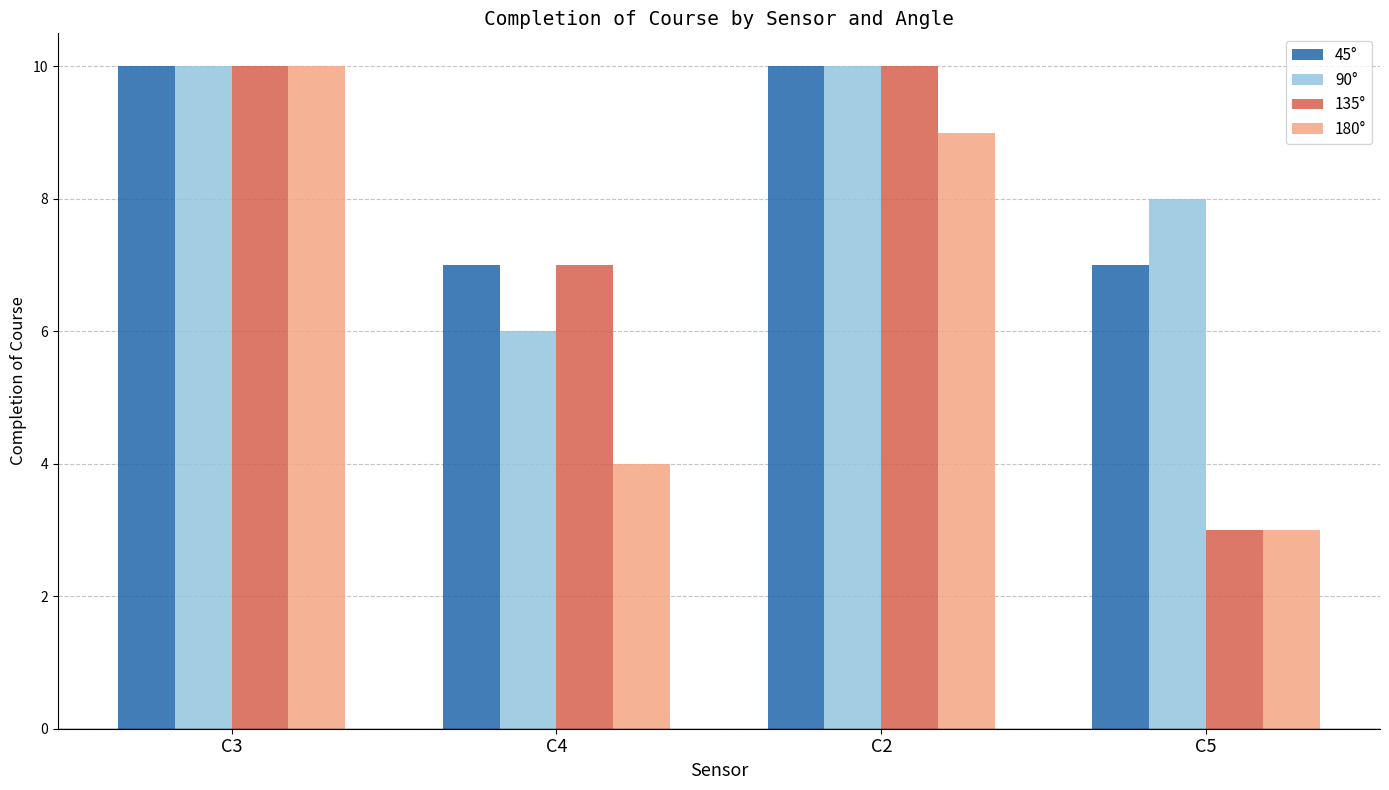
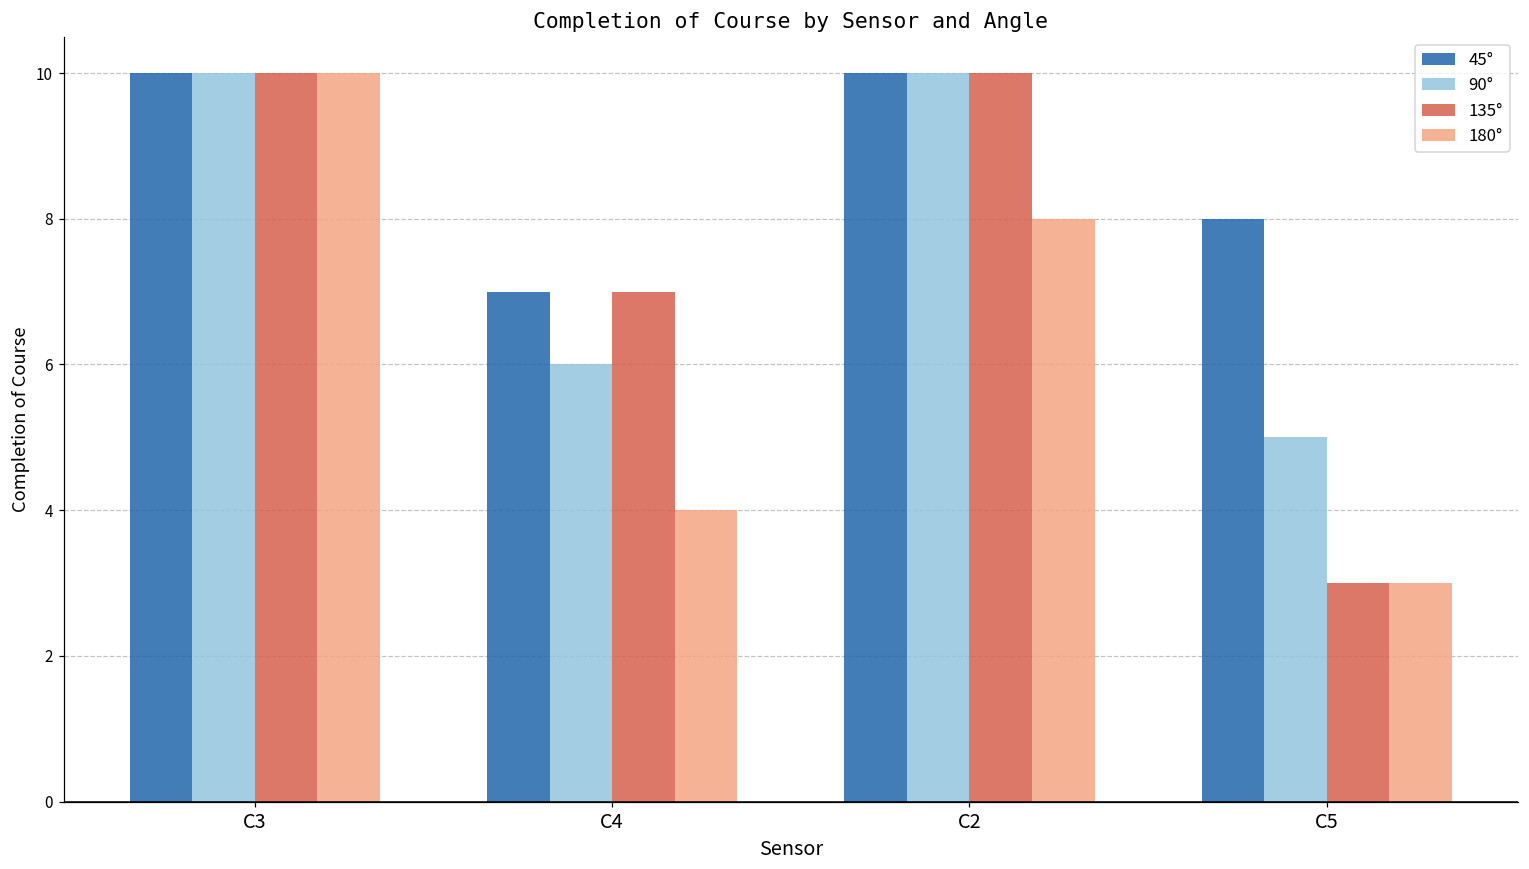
180°, C2: 9 -> 8
45°, C5: 7 -> 8
90°, C5: 8 -> 5
